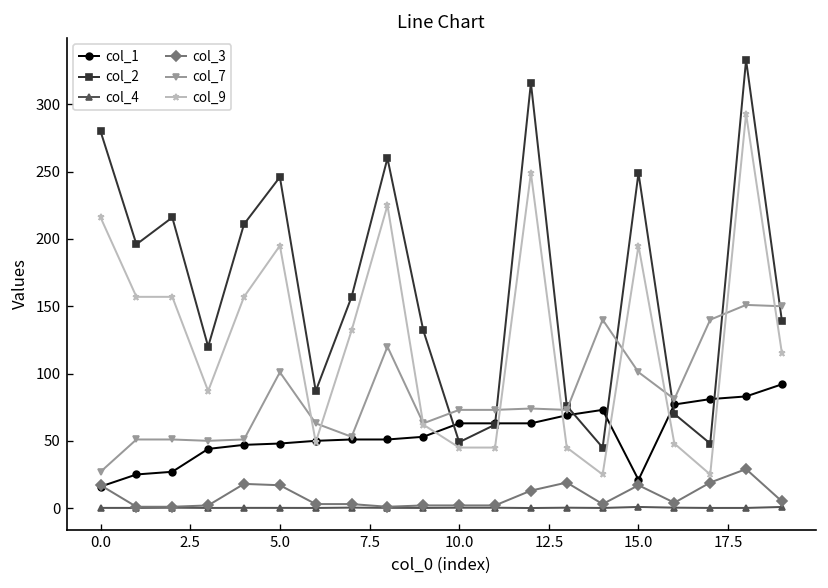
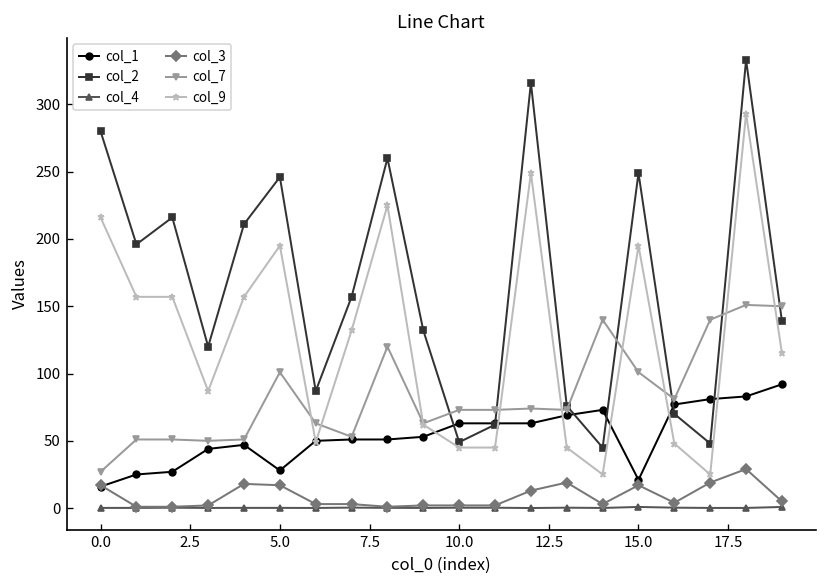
col_1, 5.0: 48 -> 28
